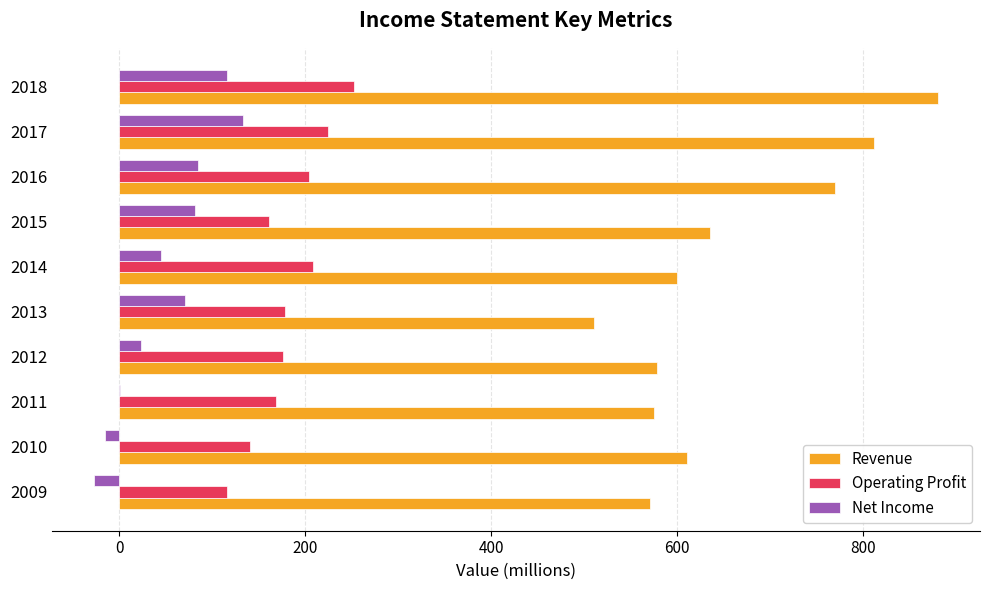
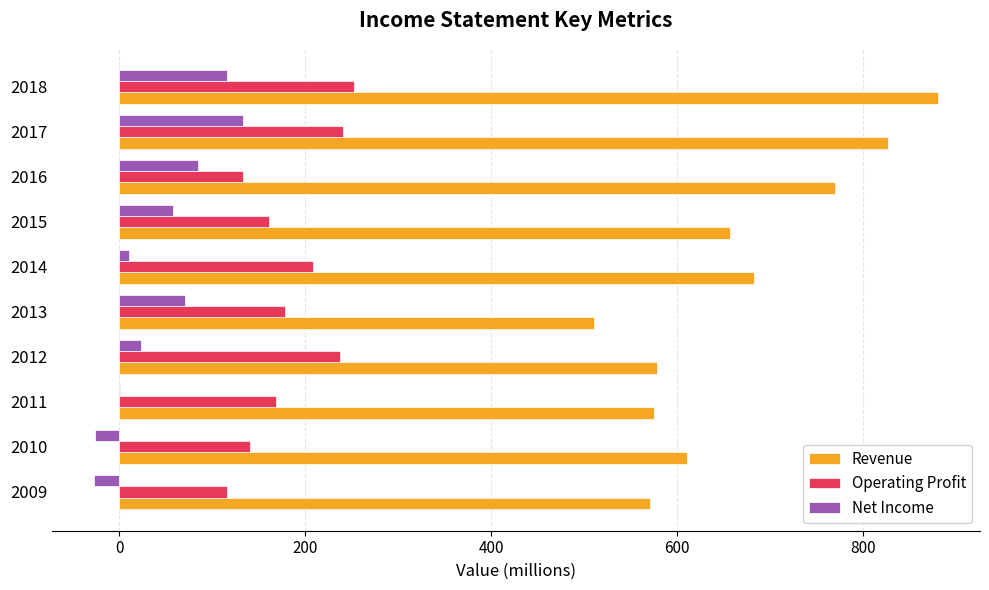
Operating Profit, 2017: 220 -> 240
Revenue, 2017: 810 -> 830
Operating Profit, 2016: 200 -> 130
Net Income, 2015: 80 -> 60
Revenue, 2015: 640 -> 660
Net Income, 2014: 50 -> 10
Revenue, 2014: 600 -> 680
Operating Profit, 2012: 180 -> 240
Net Income, 2010: -20 -> -30
